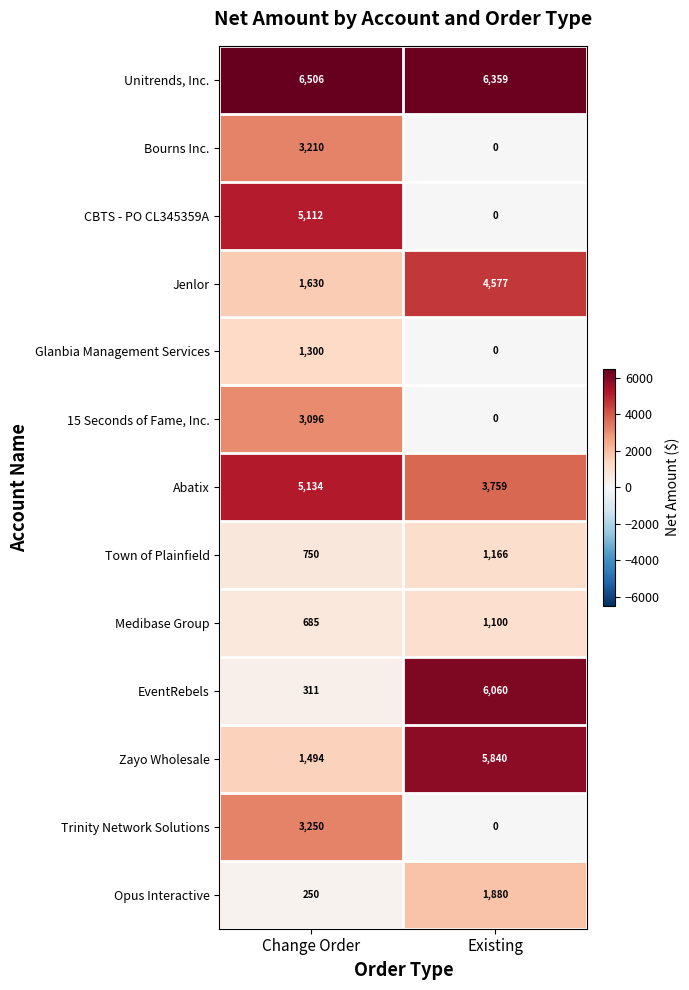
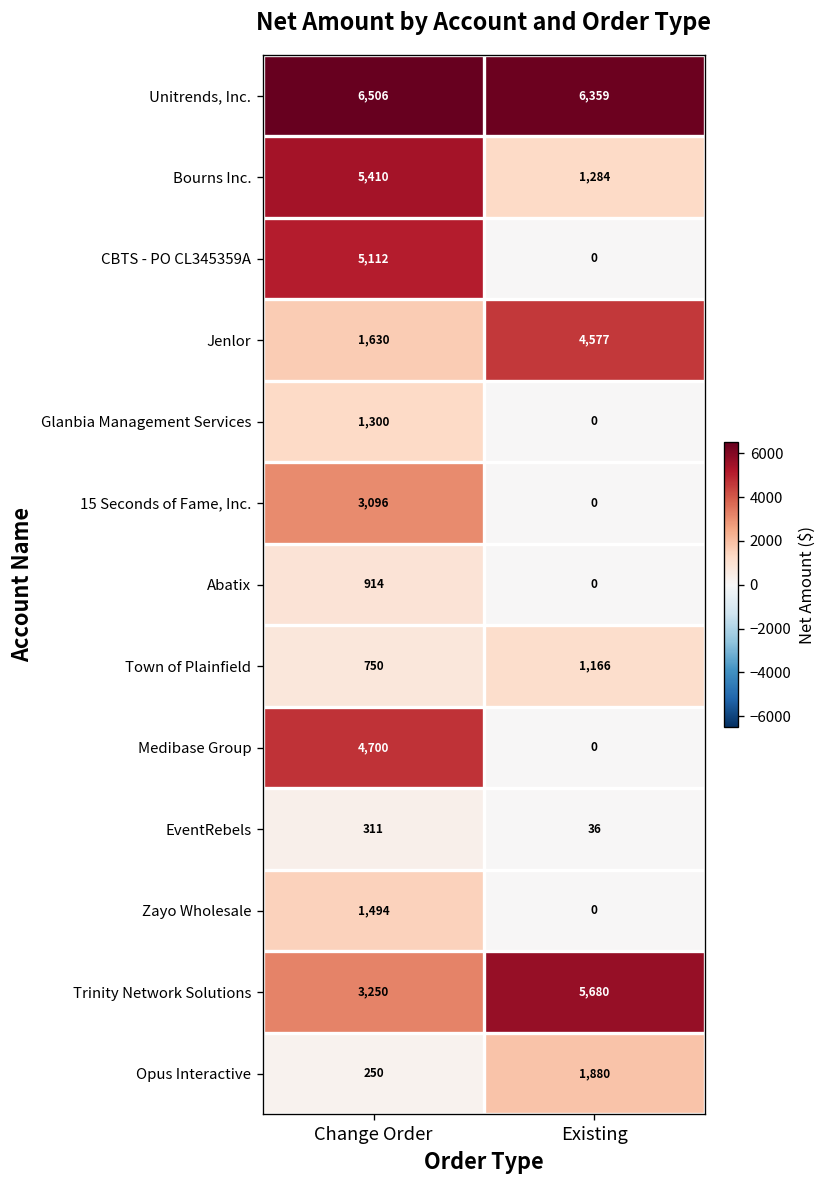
Bourns Inc., Change Order: 3,210 -> 5,410
Bourns Inc., Existing: 0 -> 1,284
Abatix, Change Order: 5,134 -> 914
Abatix, Existing: 3,759 -> 0
Medibase Group, Change Order: 685 -> 4,700
Medibase Group, Existing: 1,100 -> 0
EventRebels, Existing: 6,060 -> 36
Zayo Wholesale, Existing: 5,840 -> 0
Trinity Network Solutions, Existing: 0 -> 5,680
